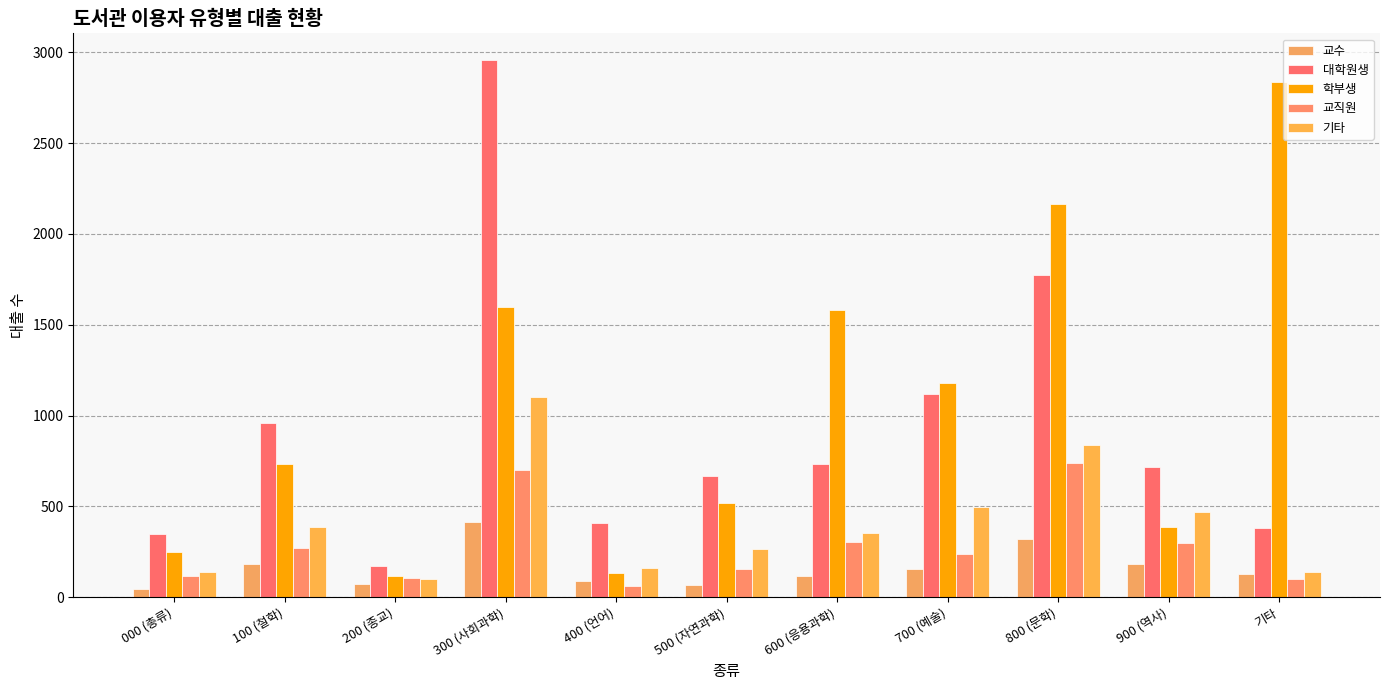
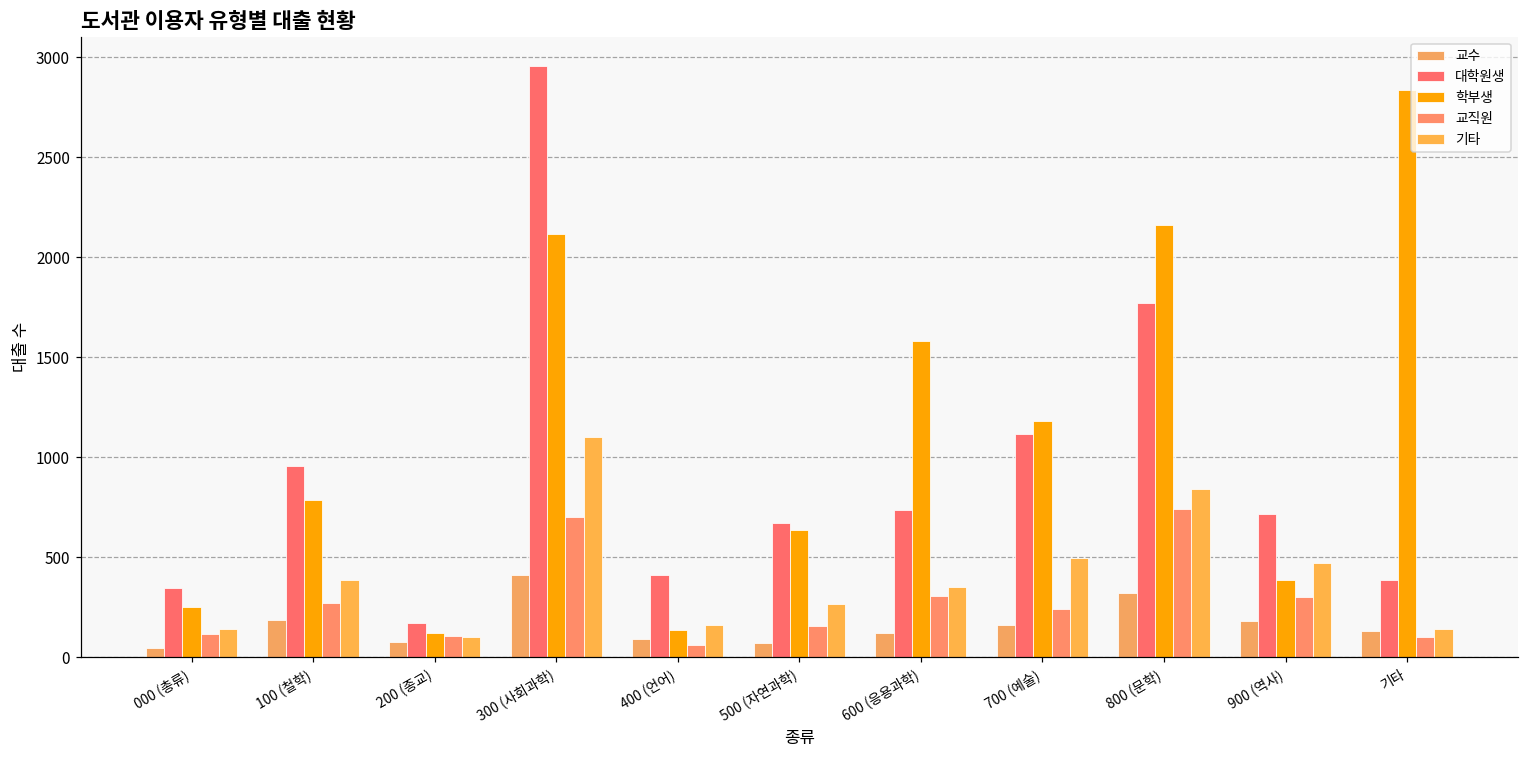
학부생, 100 (철학): 740 -> 780
학부생, 300 (사회과학): 1600 -> 2120
학부생, 500 (자연과학): 520 -> 640
